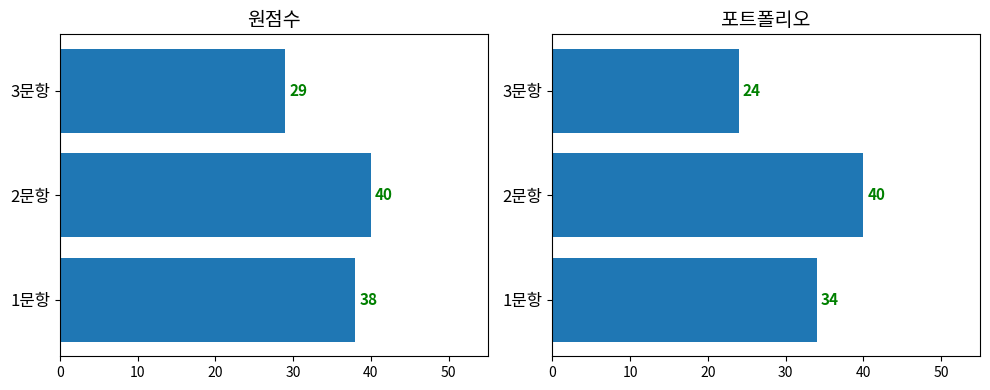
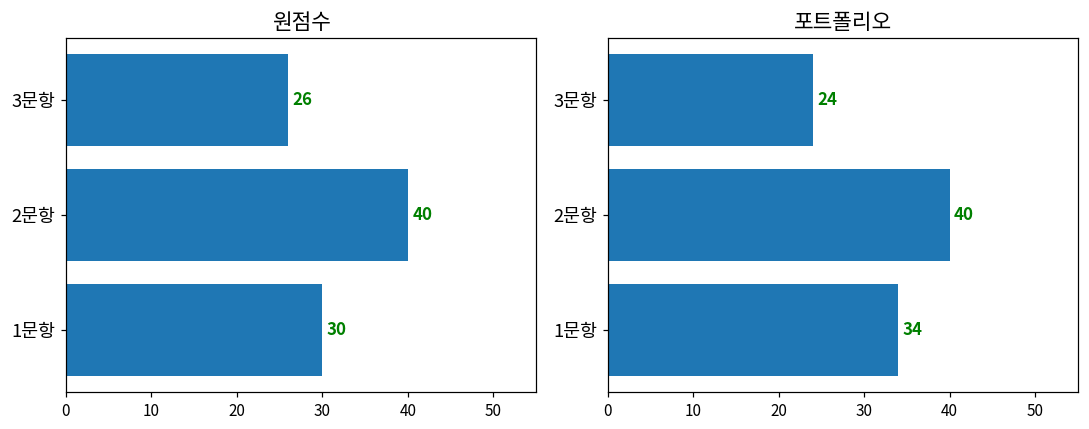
원점수, 3문항: 29 -> 26
원점수, 1문항: 38 -> 30
